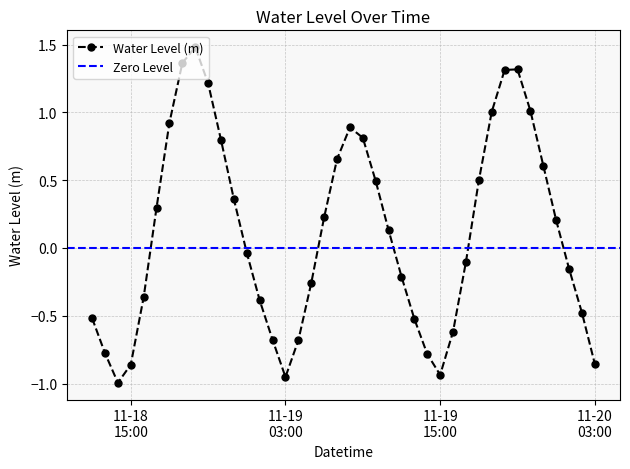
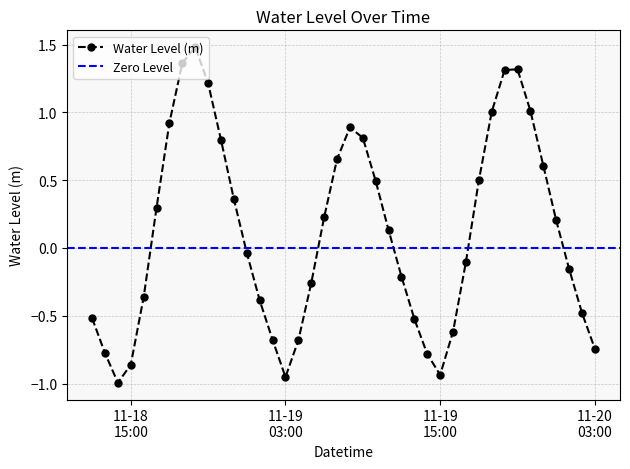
11-20 03:00: -0.86 -> -0.74
